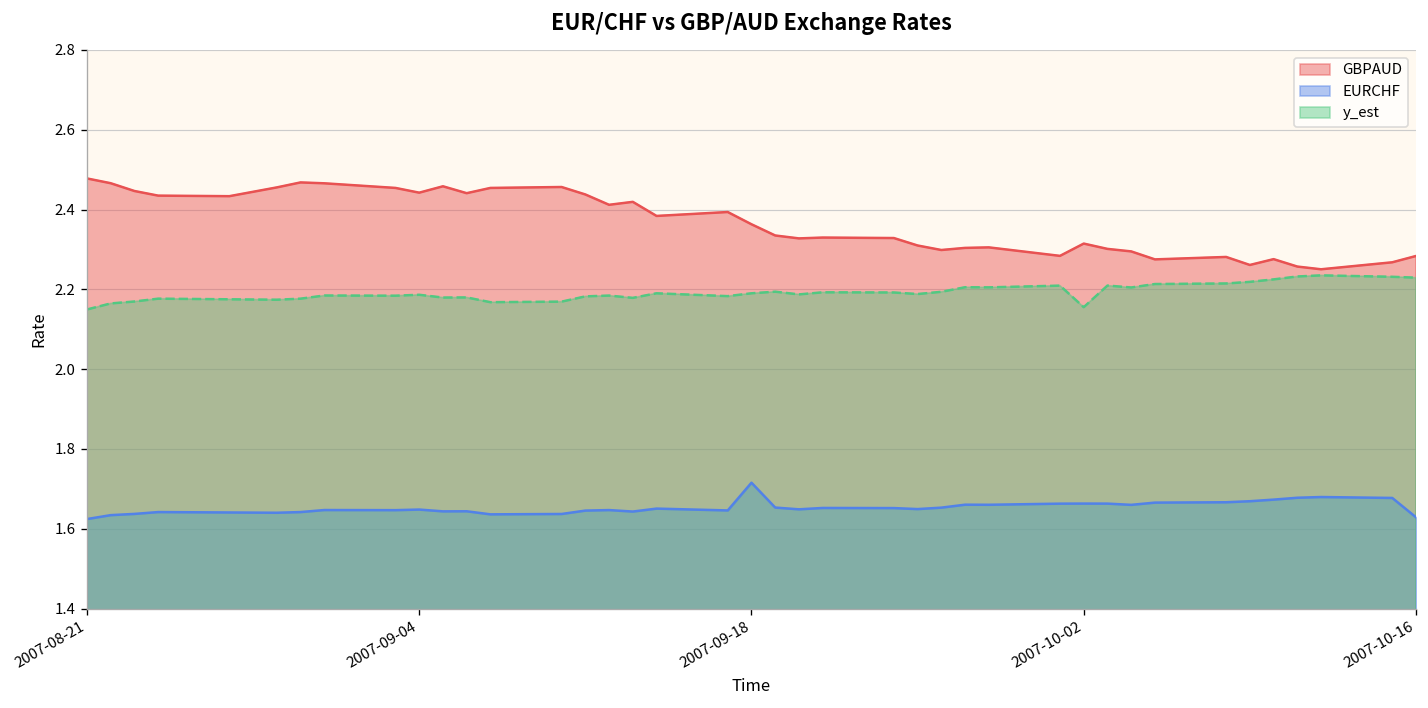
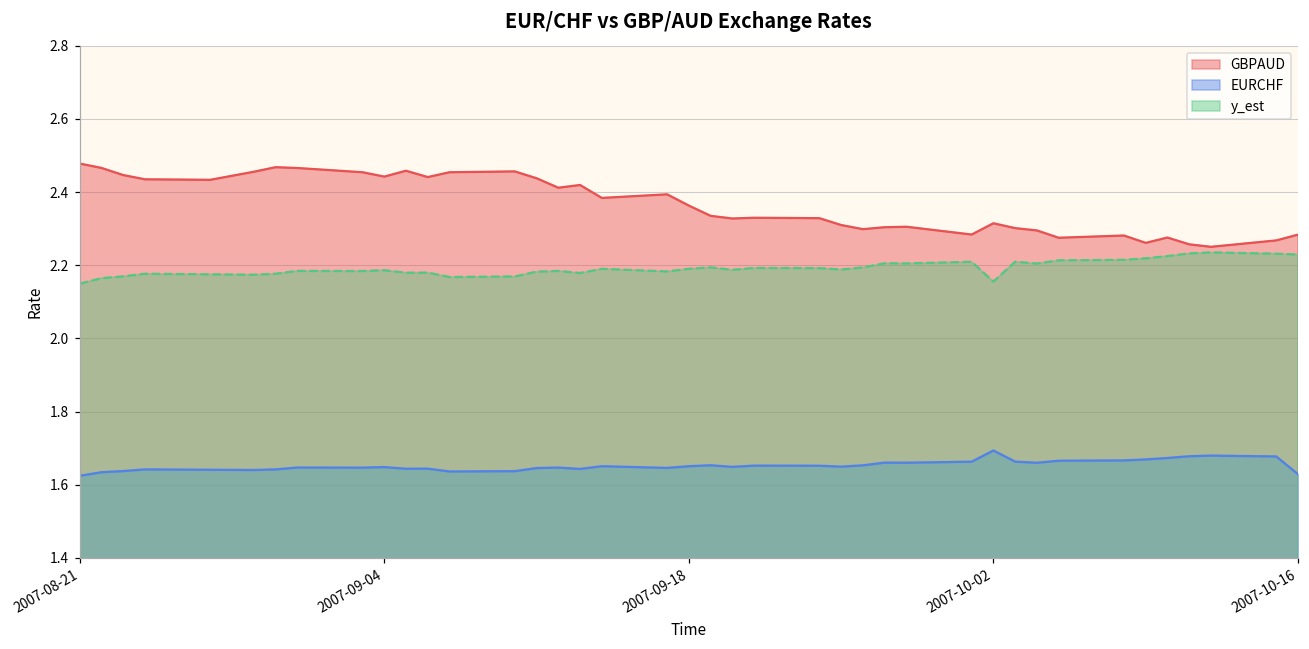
EURCHF, 2007-09-18: 1.72 -> 1.65
EURCHF, 2007-10-02: 1.66 -> 1.69
